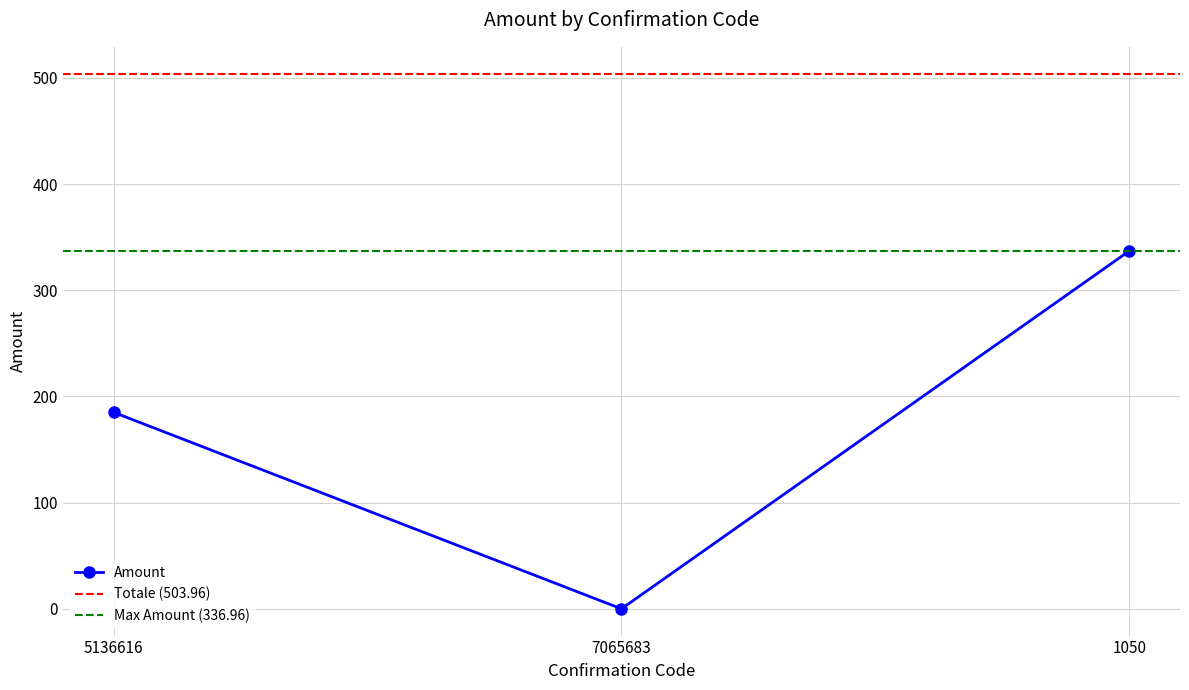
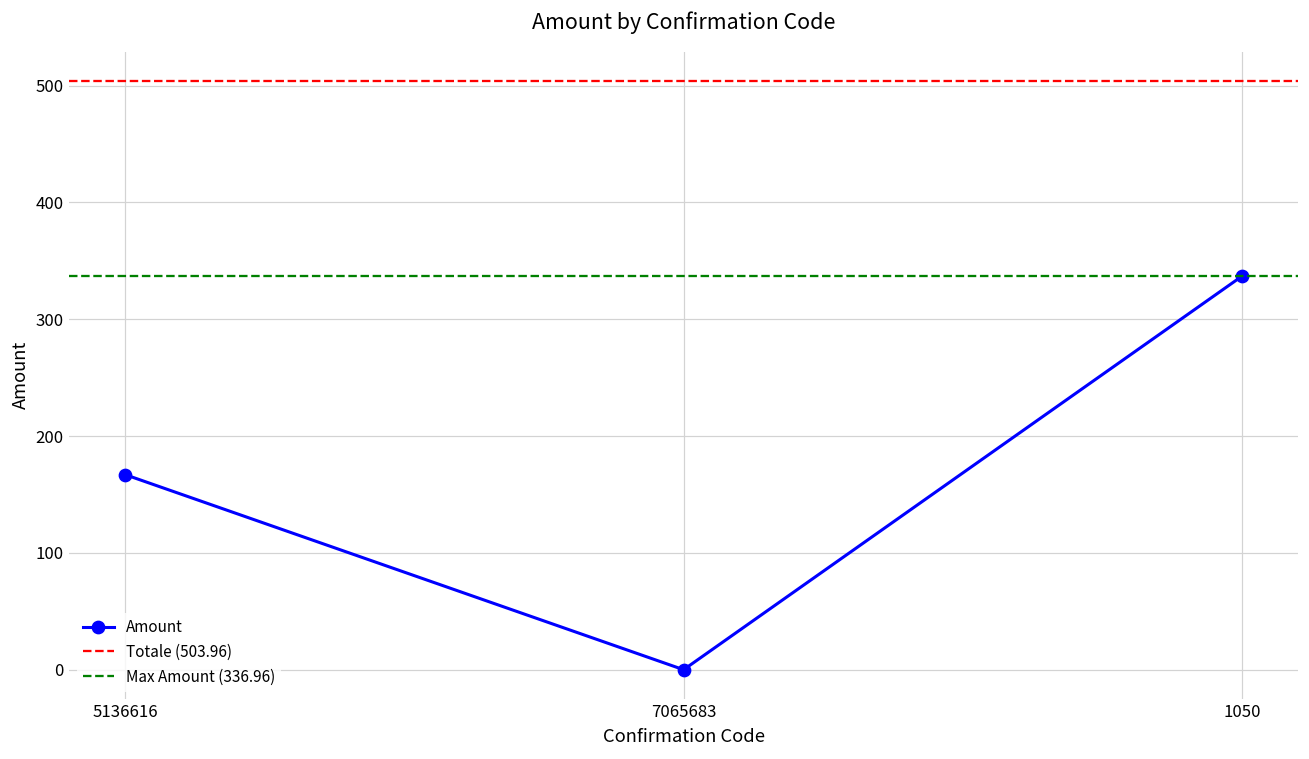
5136616: 185 -> 167
